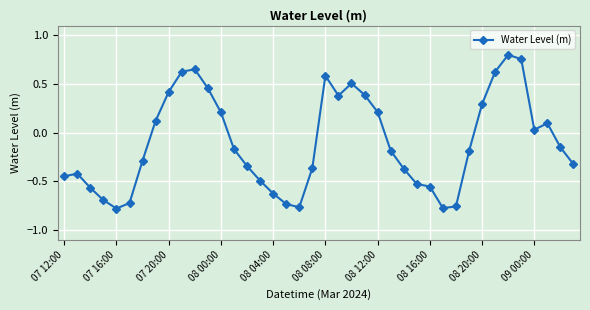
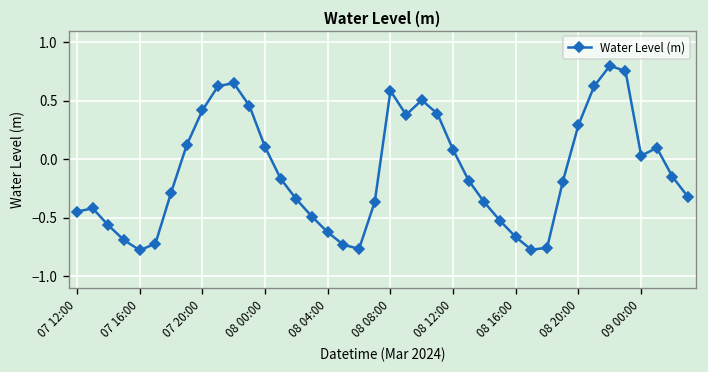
08 00:00: 0.2 -> 0.1
08 12:00: 0.2 -> 0.1
08 16:00: -0.6 -> -0.7
